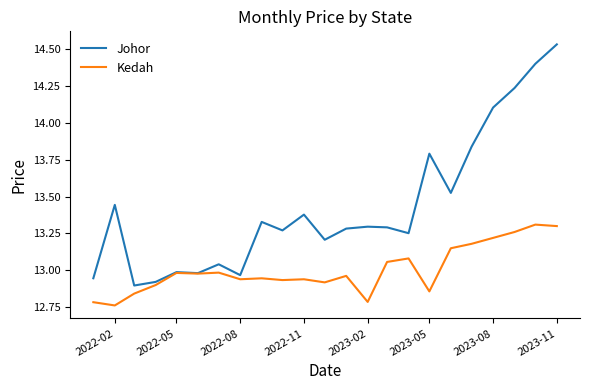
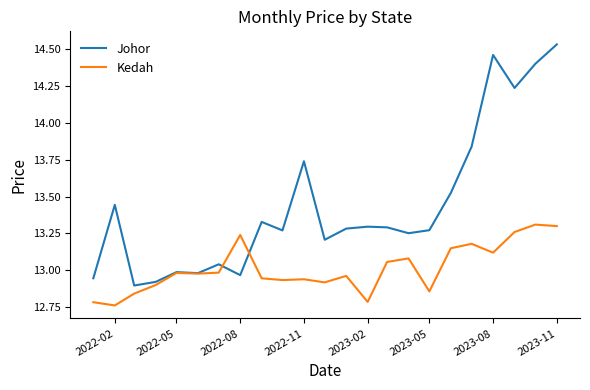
Kedah, 2022-08: 12.94 -> 13.24
Johor, 2022-11: 13.38 -> 13.74
Johor, 2023-05: 13.79 -> 13.27
Johor, 2023-08: 14.10 -> 14.46
Kedah, 2023-08: 13.22 -> 13.12
